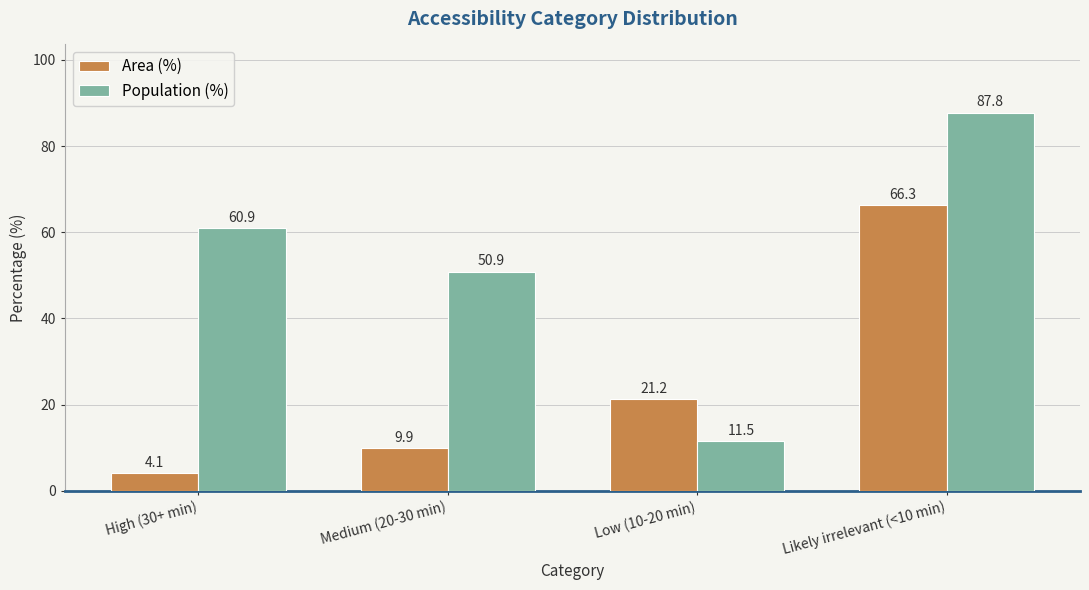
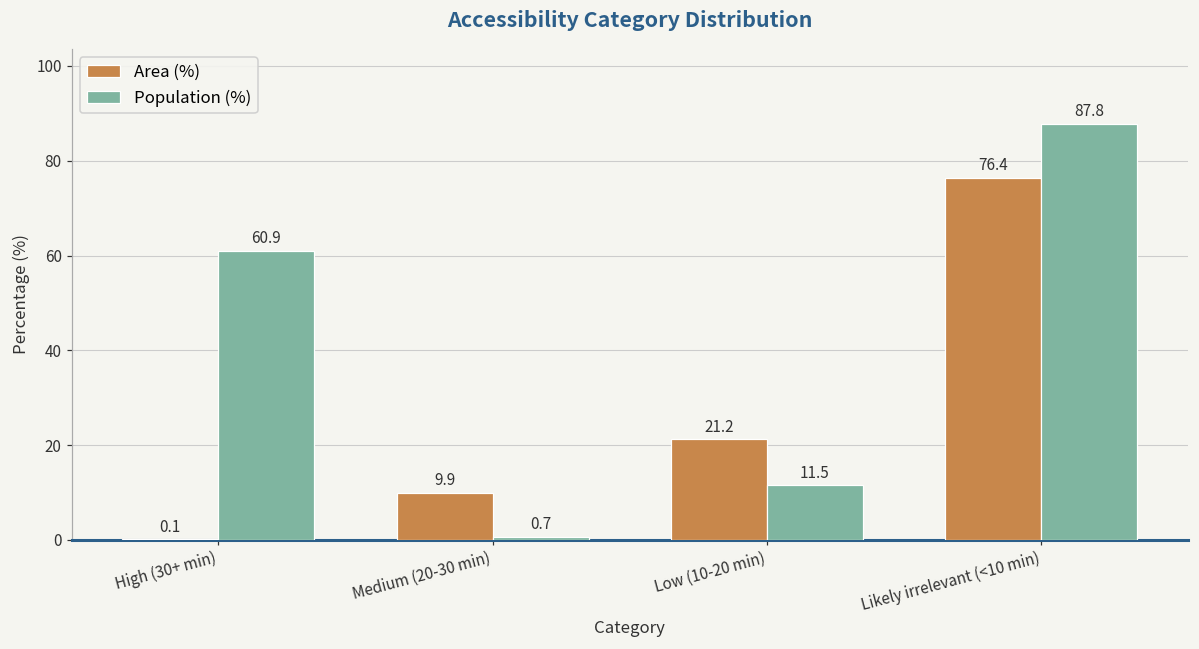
Area (%), High (30+ min): 4.1 -> 0.1
Population (%), Medium (20-30 min): 50.9 -> 0.7
Area (%), Likely irrelevant (<10 min): 66.3 -> 76.4
